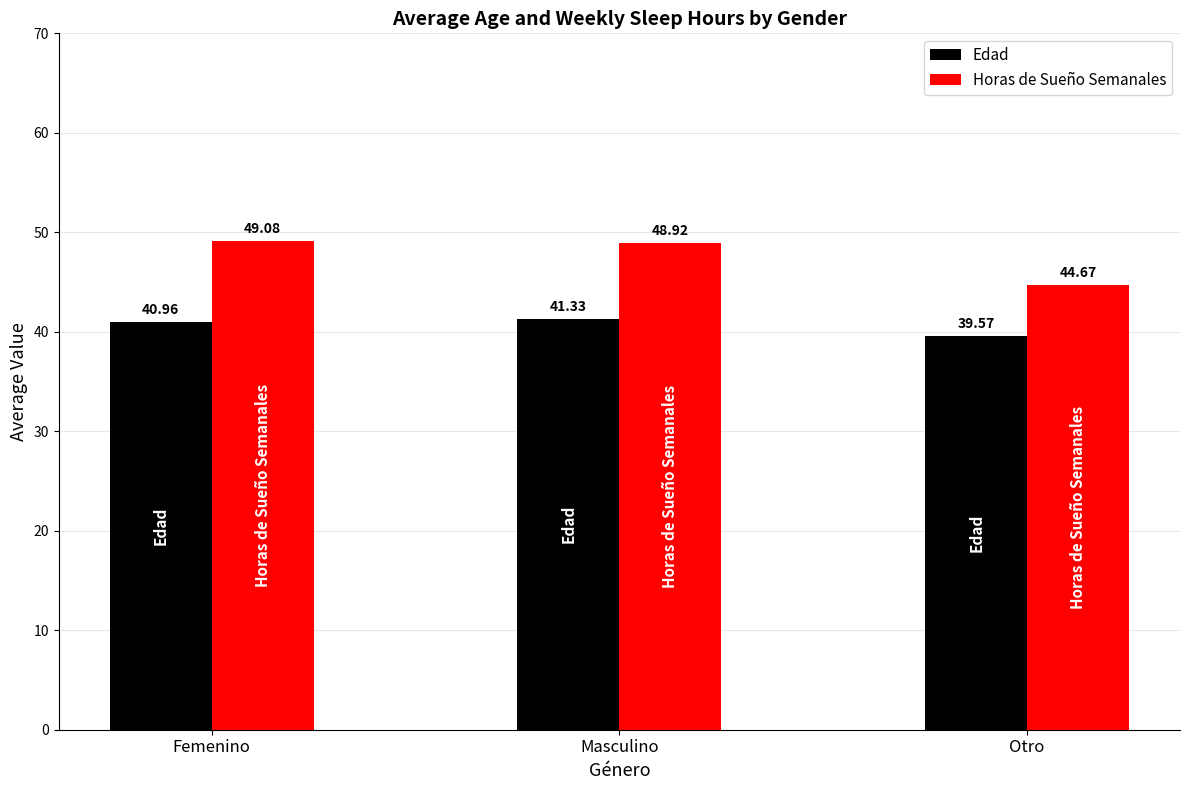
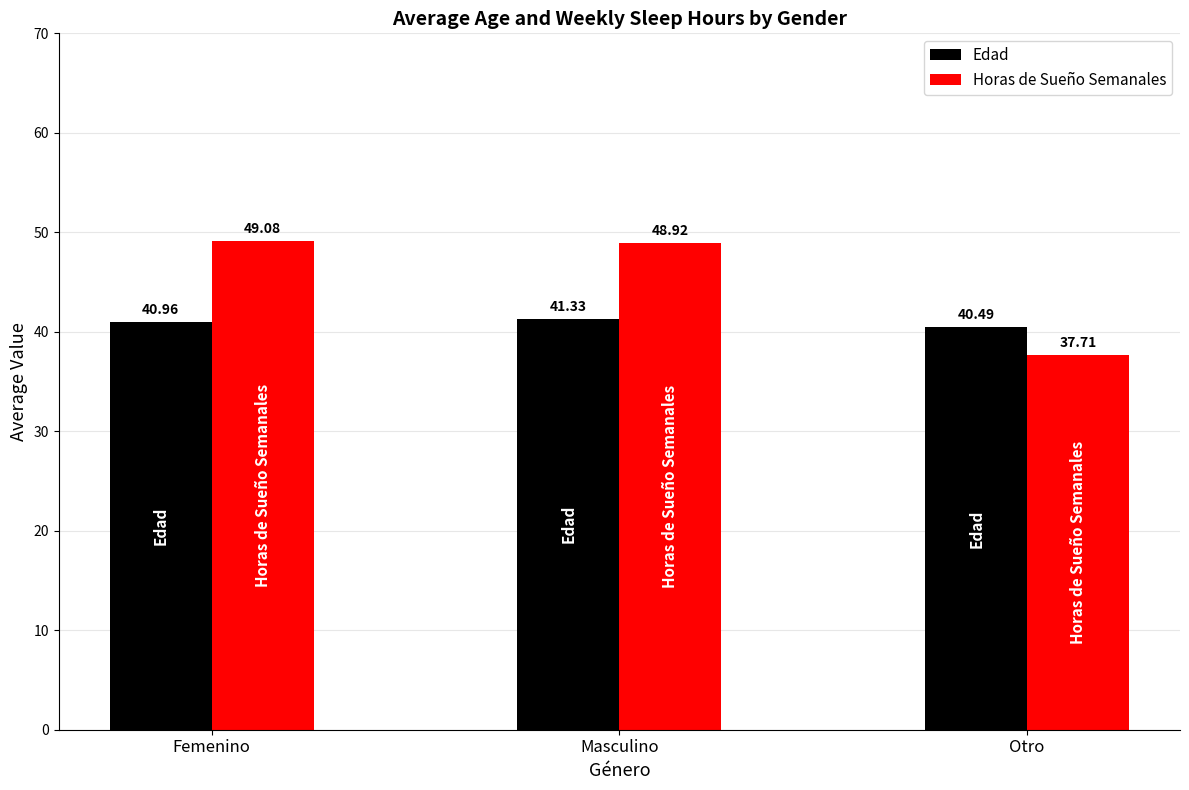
Edad, Otro: 39.57 -> 40.49
Horas de Sueño Semanales, Otro: 44.67 -> 37.71
